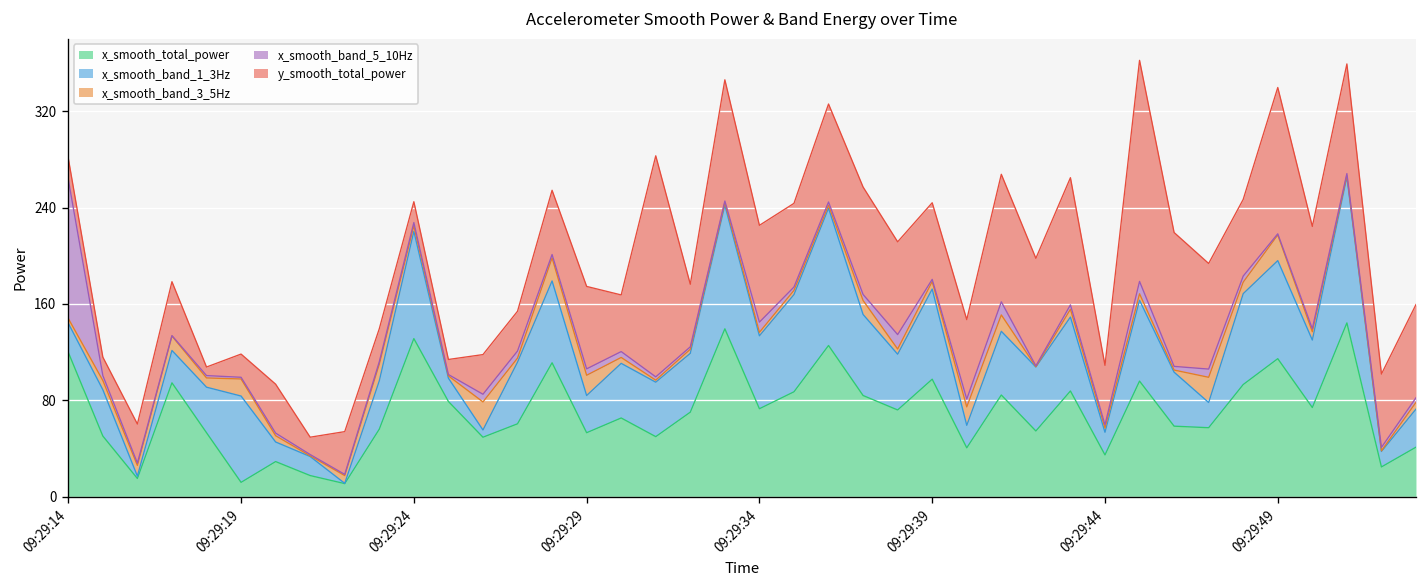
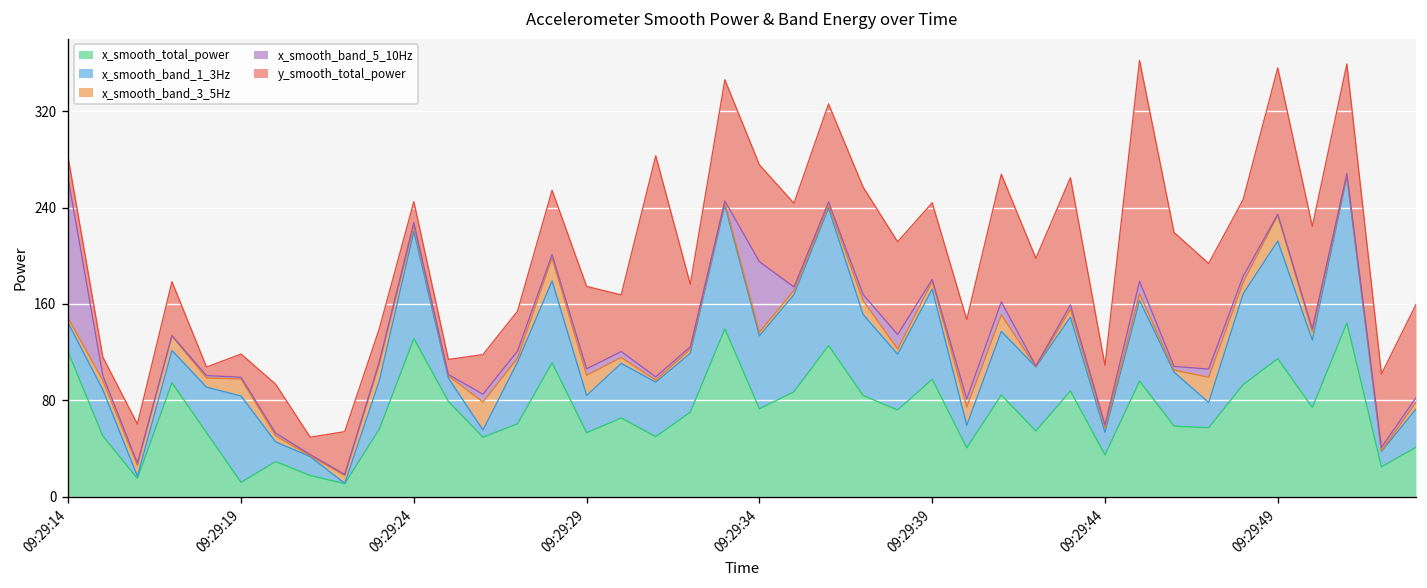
x_smooth_band_5_10Hz, 09:29:34: 8 -> 59
x_smooth_band_1_3Hz, 09:29:49: 81 -> 98
